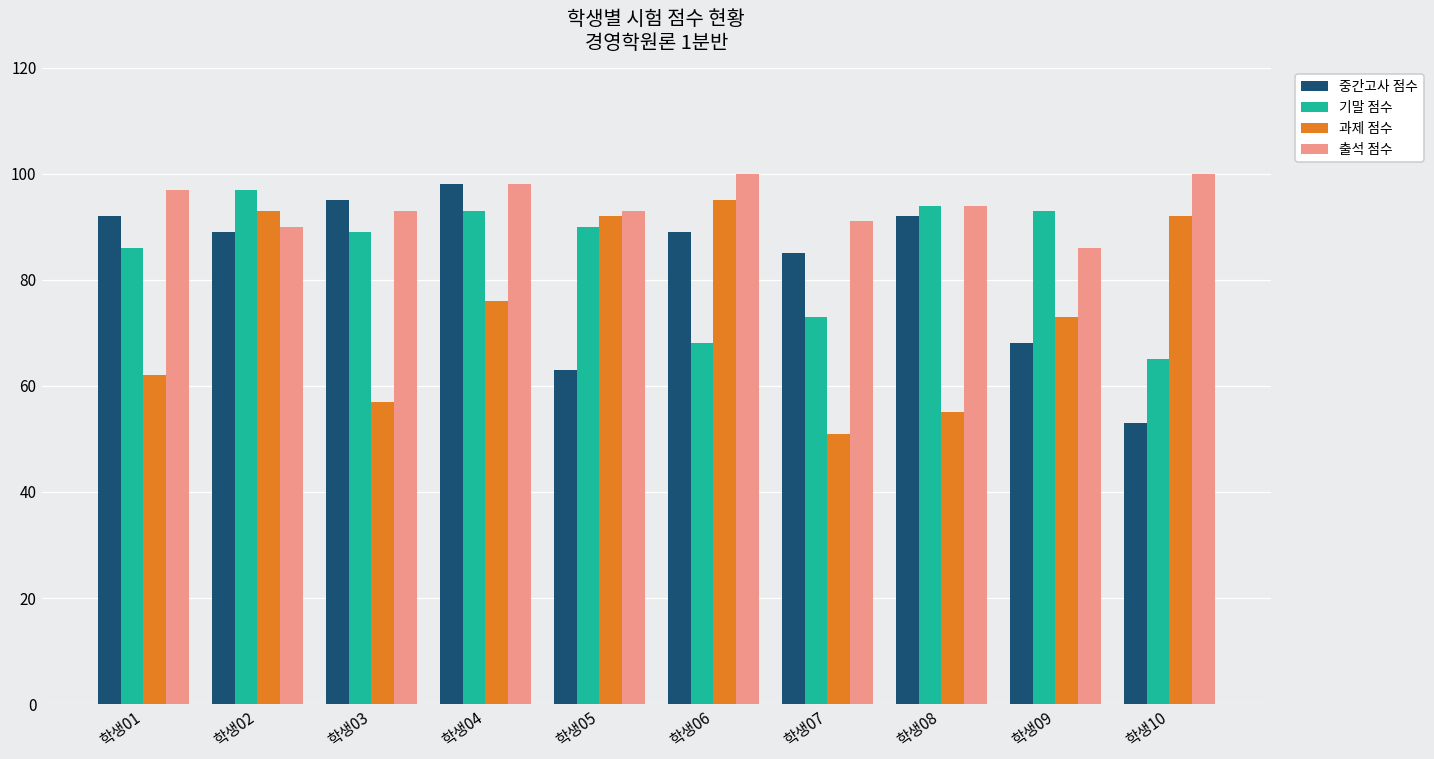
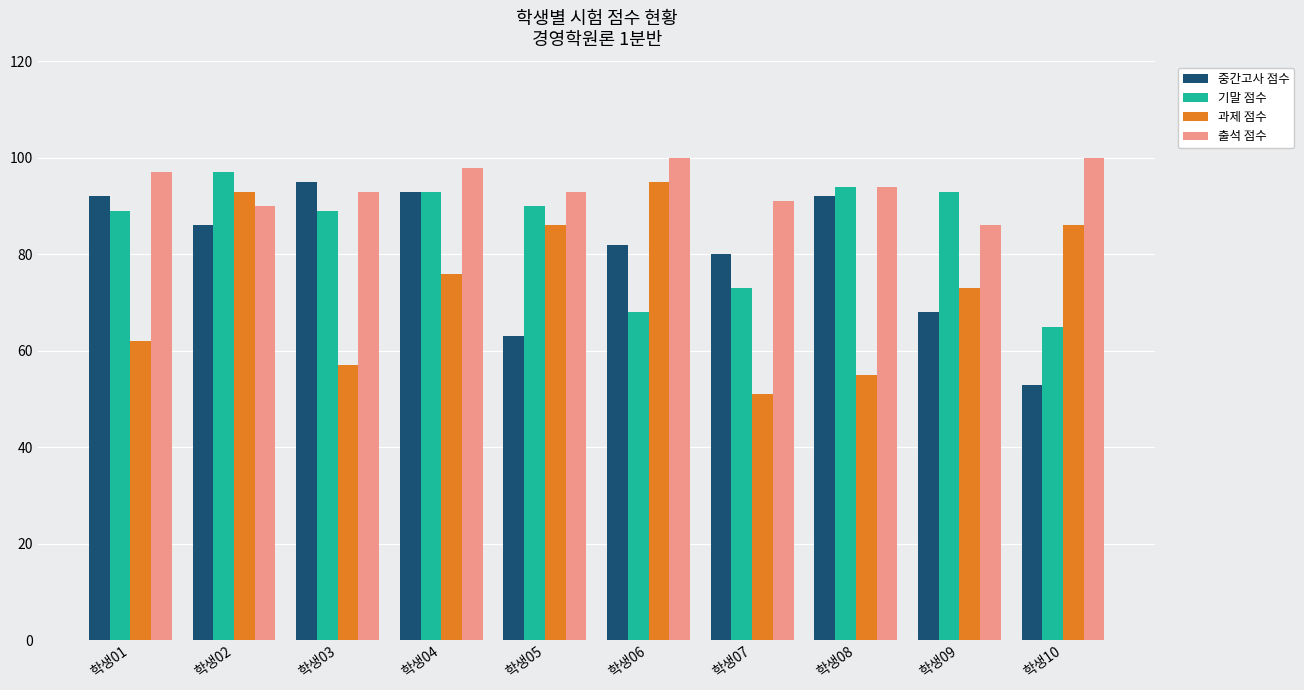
기말 점수, 학생01: 86 -> 89
중간고사 점수, 학생02: 89 -> 86
중간고사 점수, 학생04: 98 -> 93
과제 점수, 학생05: 92 -> 86
중간고사 점수, 학생06: 89 -> 82
중간고사 점수, 학생07: 85 -> 80
과제 점수, 학생10: 92 -> 86
